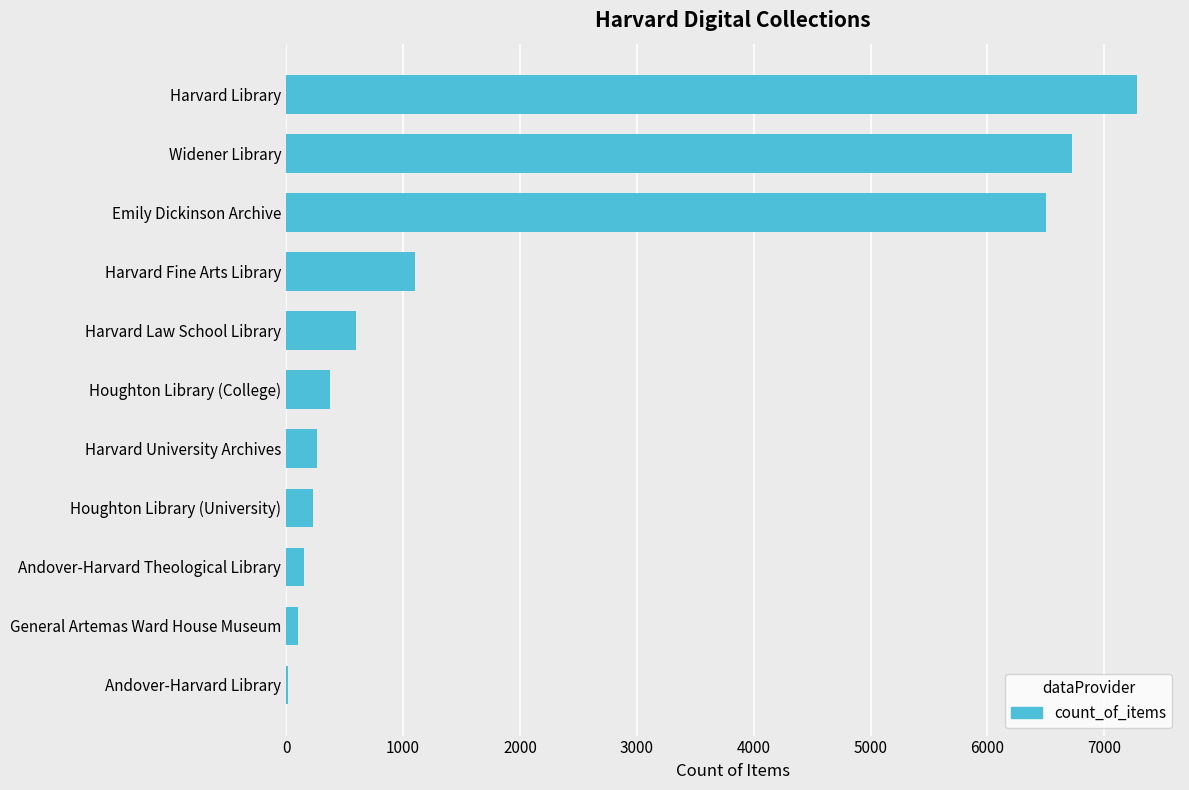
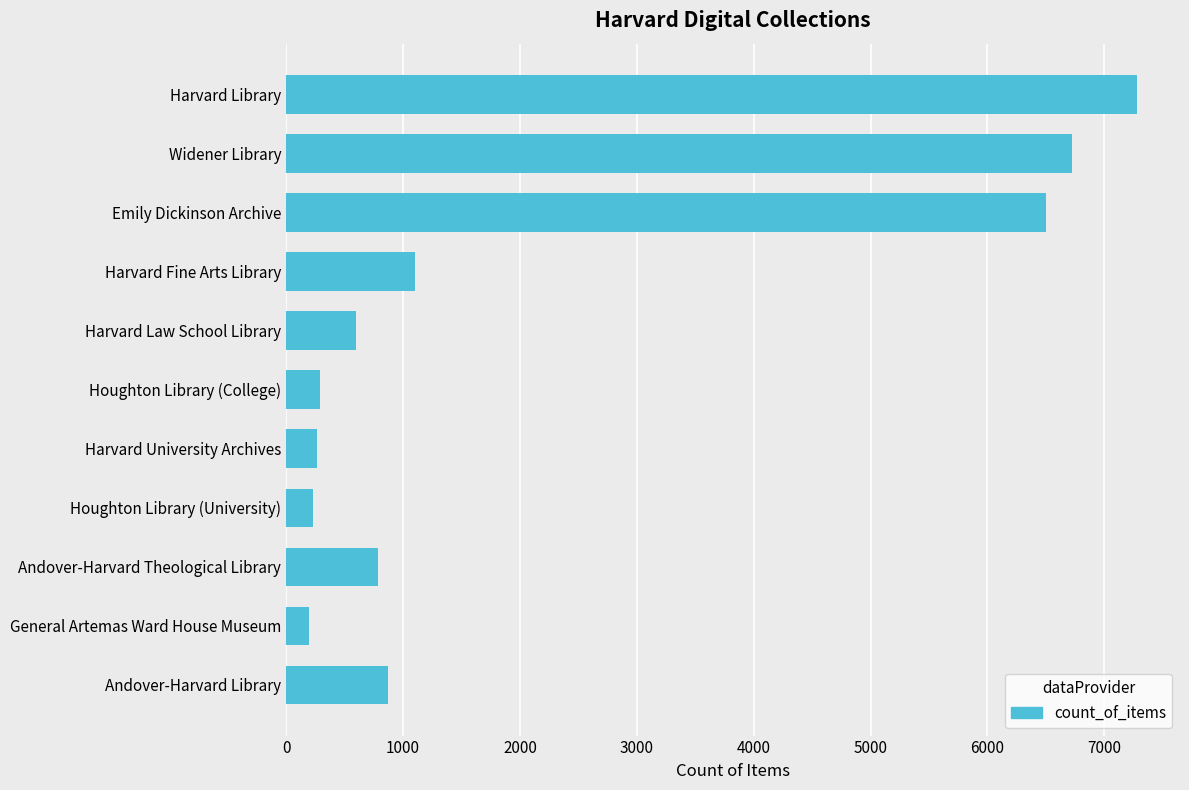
Houghton Library (College): 370 -> 290
Andover-Harvard Theological Library: 150 -> 780
General Artemas Ward House Museum: 100 -> 190
Andover-Harvard Library: 20 -> 870
